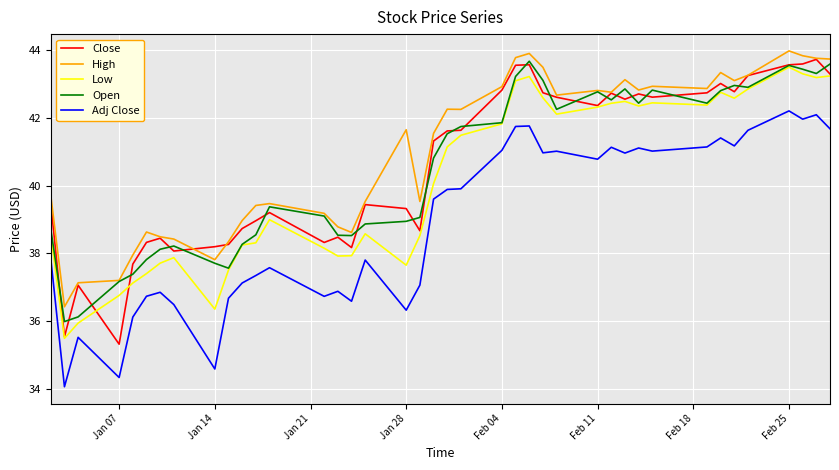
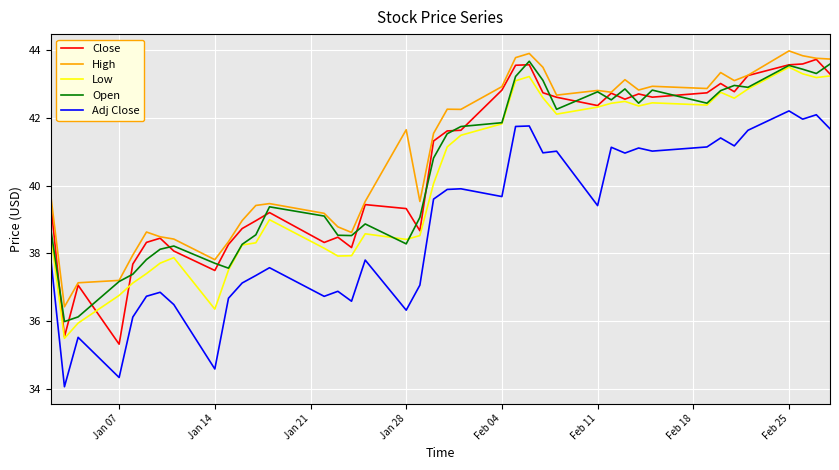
Close, Jan 14: 38.2 -> 37.5
Low, Jan 28: 37.7 -> 38.4
Open, Jan 28: 38.9 -> 38.3
Adj Close, Feb 04: 41.0 -> 39.7
Adj Close, Feb 11: 40.8 -> 39.4
